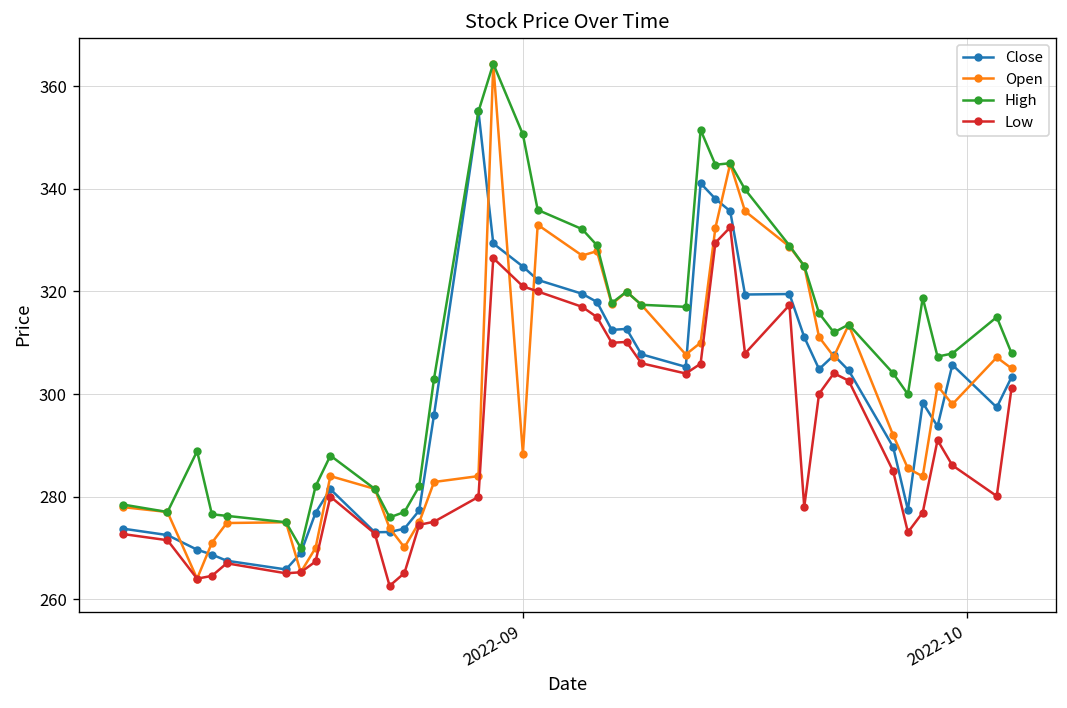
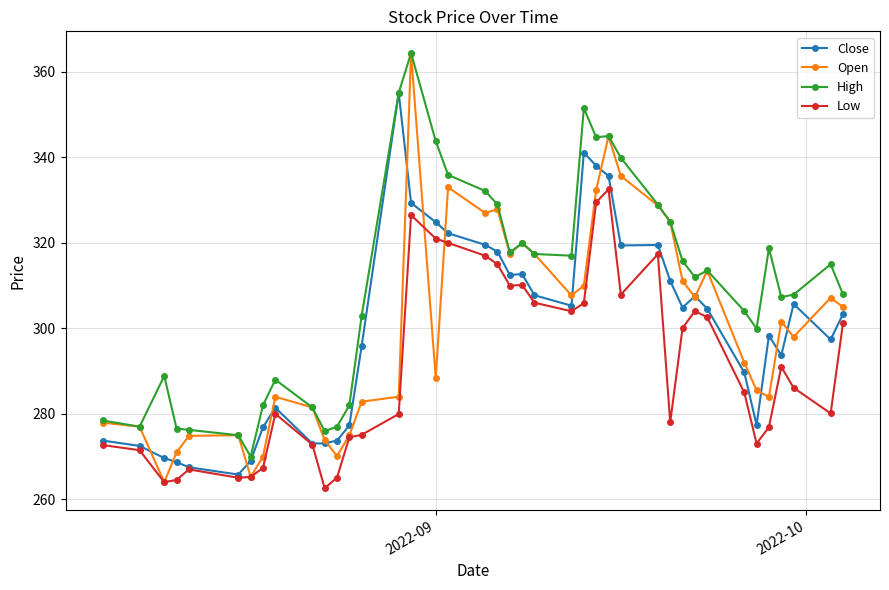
High, 2022-09: 351 -> 344
